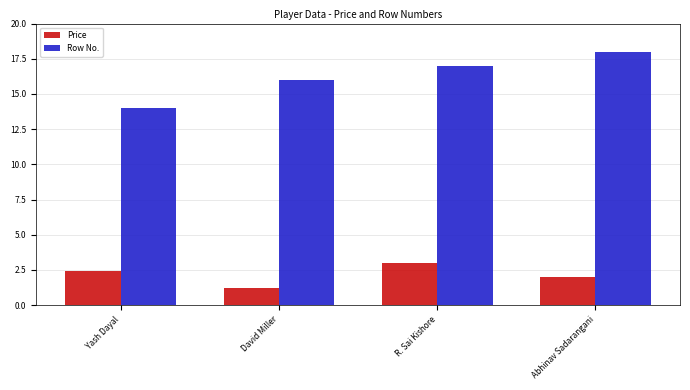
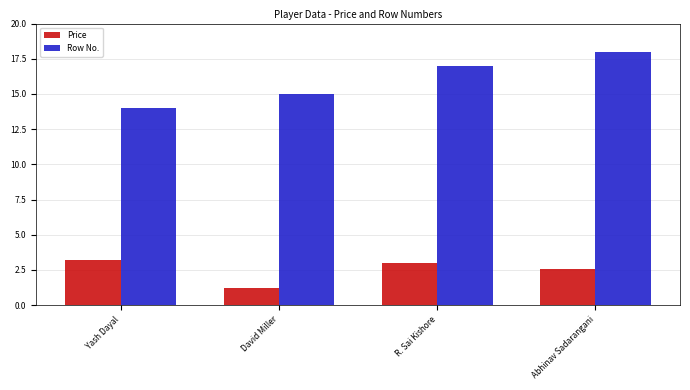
Price, Yash Dayal: 2.4 -> 3.2
Row No., David Miller: 16 -> 15
Price, Abhinav Sadarangani: 2.0 -> 2.6
